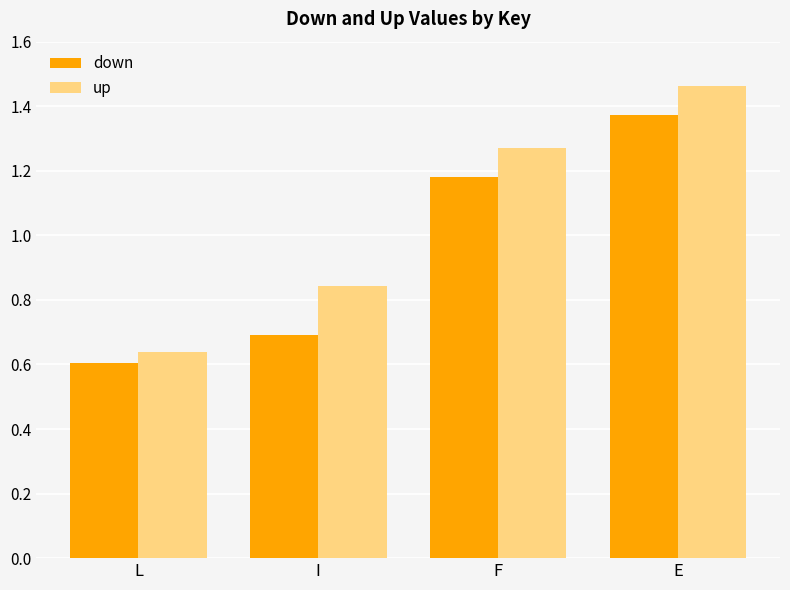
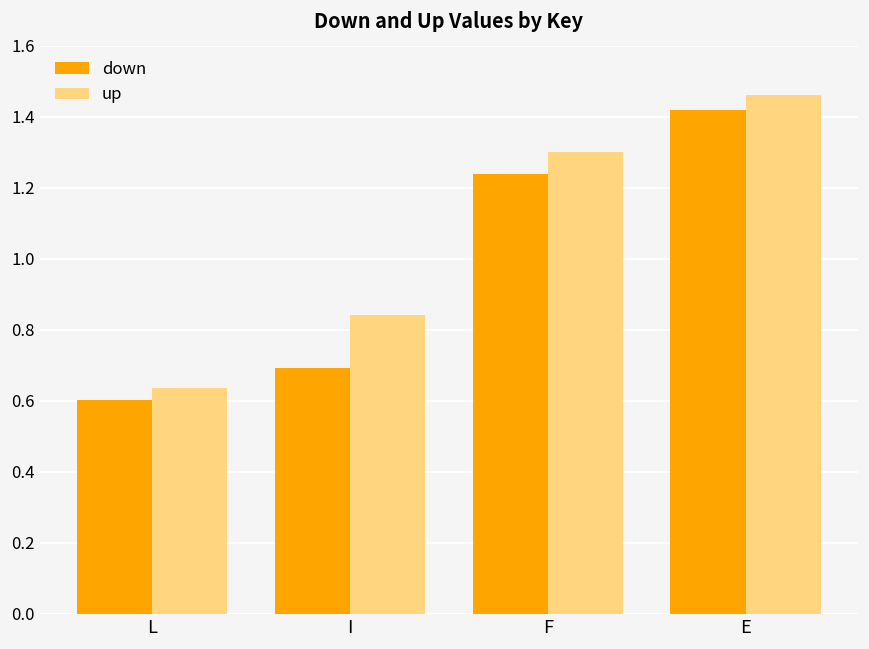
down, F: 1.18 -> 1.24
up, F: 1.27 -> 1.30
down, E: 1.37 -> 1.42
